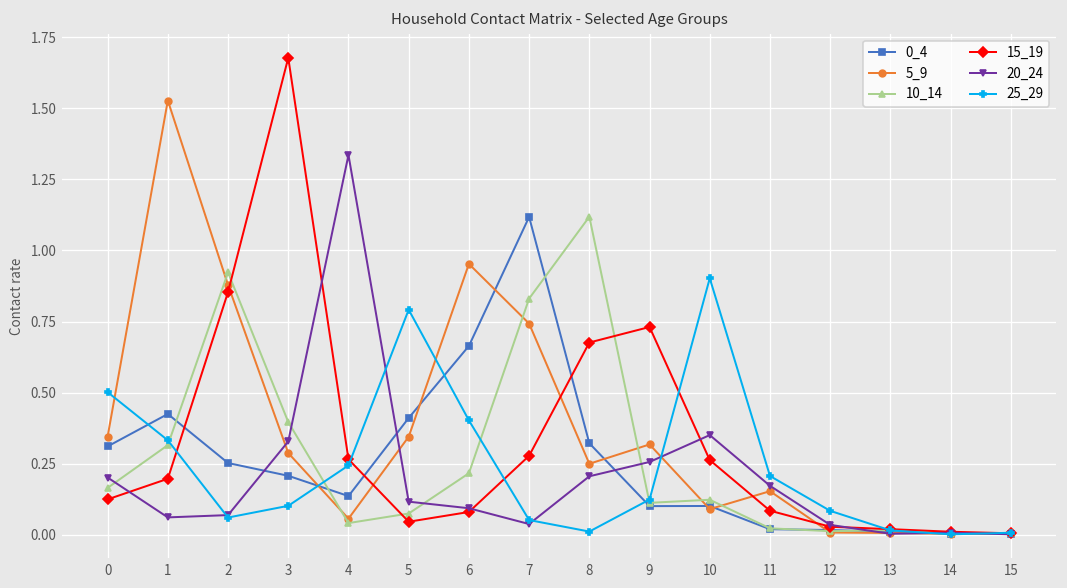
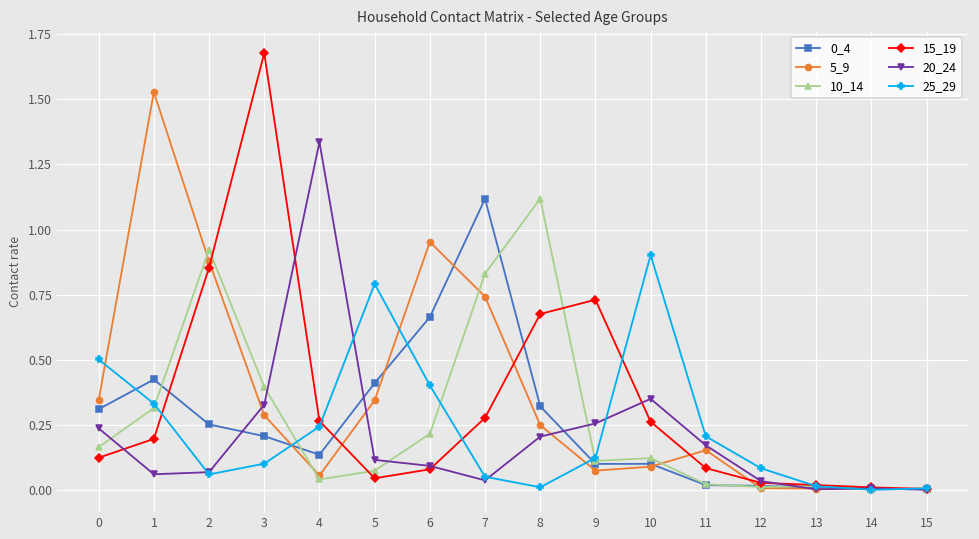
20_24, 0: 0.20 -> 0.24
5_9, 9: 0.32 -> 0.08
